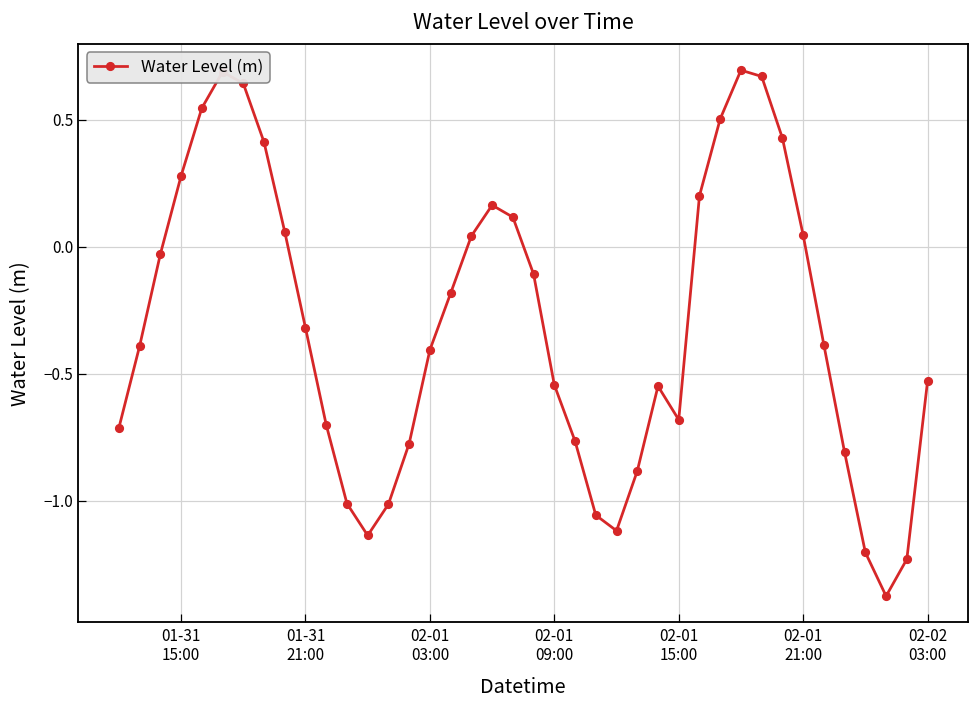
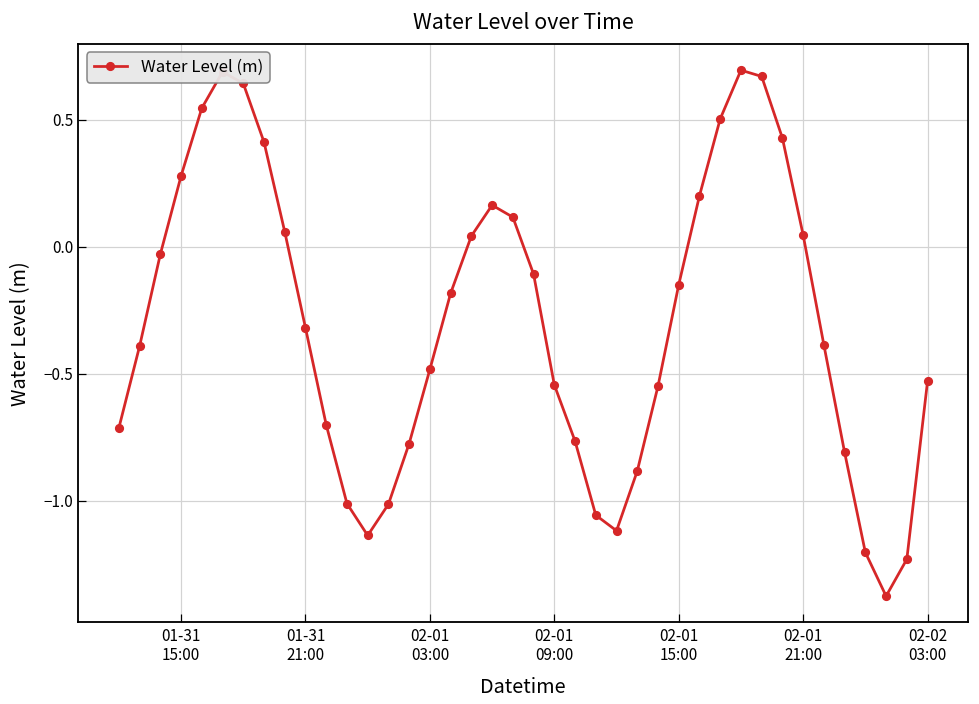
02-01 03:00: -0.41 -> -0.48
02-01 15:00: -0.68 -> -0.15
